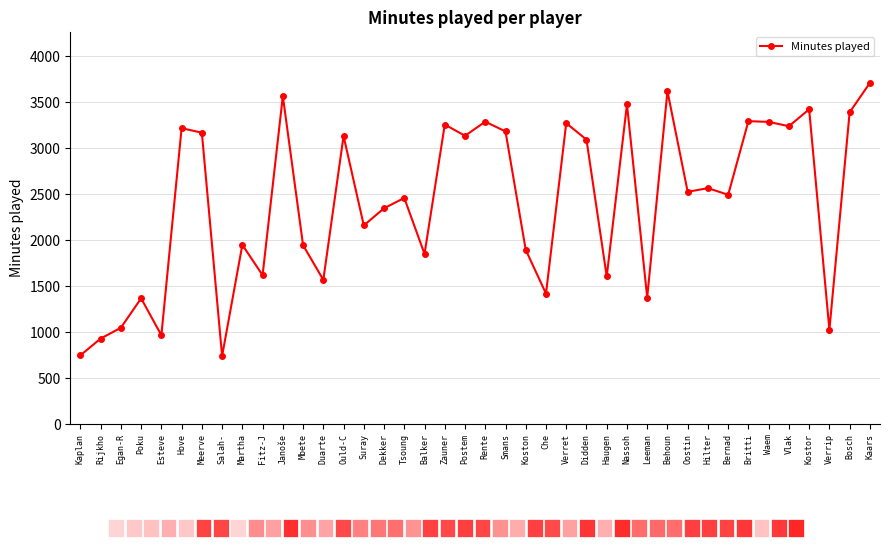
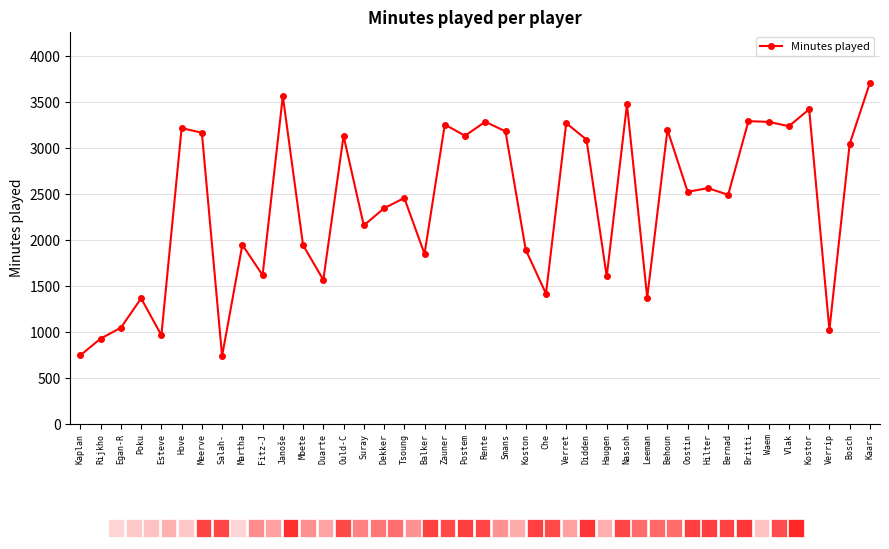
Behoun: 3600 -> 3200
Bosch: 3400 -> 3000
